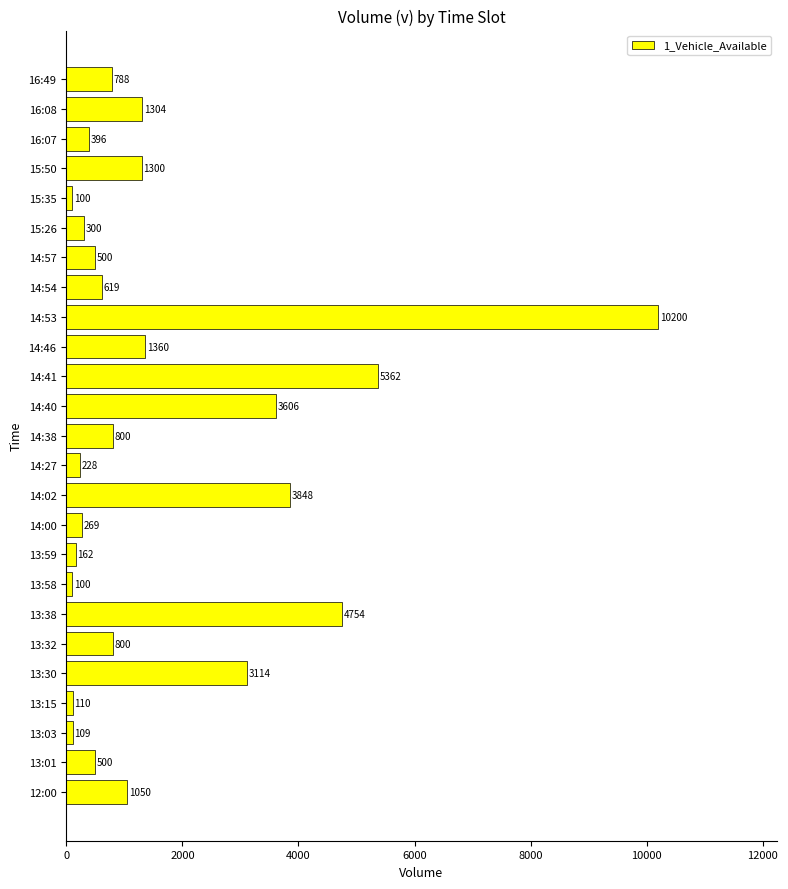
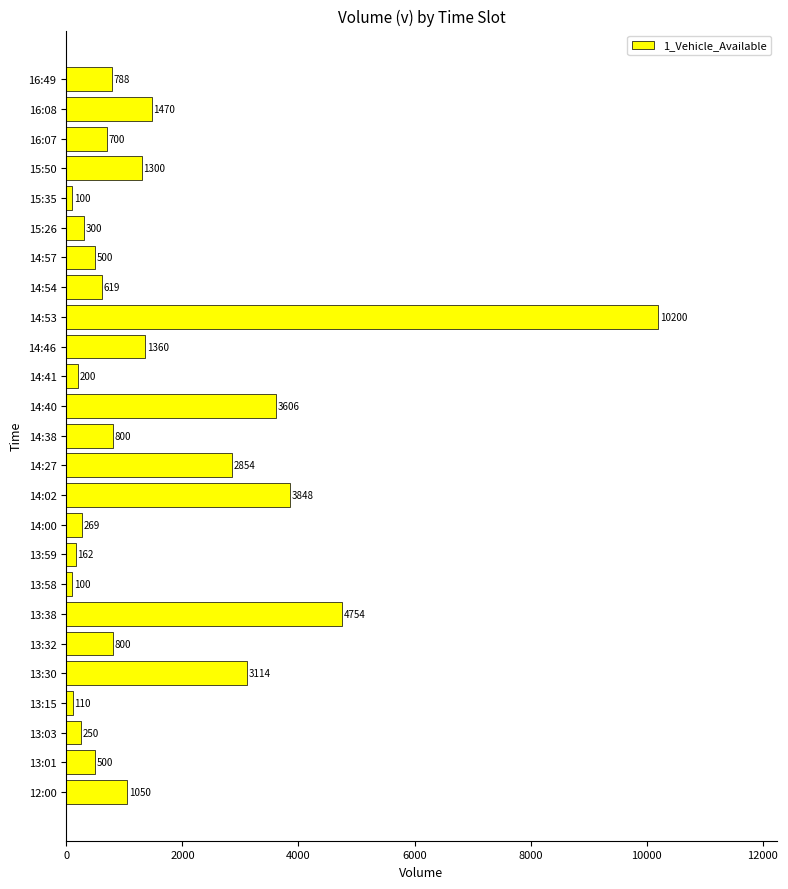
16:08: 1304 -> 1470
16:07: 396 -> 700
14:41: 5362 -> 200
14:27: 228 -> 2854
13:03: 109 -> 250
